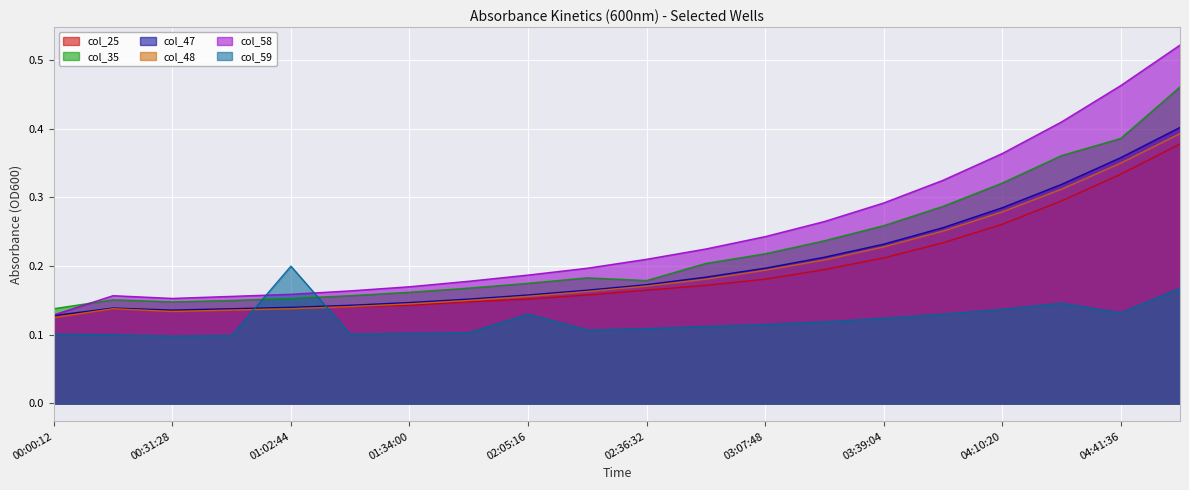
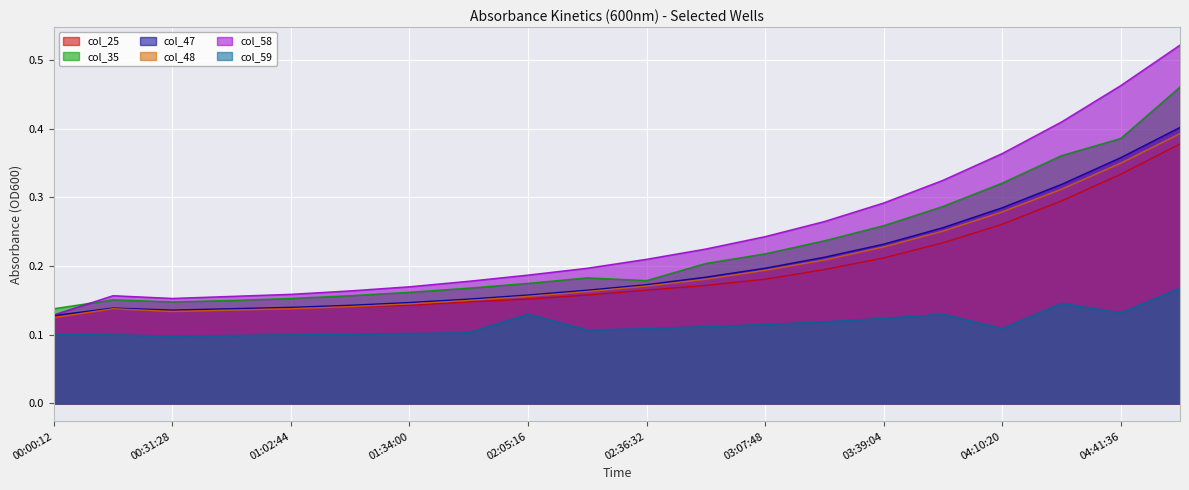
col_59, 01:02:44: 0.2 -> 0.1
col_59, 04:10:20: 0.14 -> 0.11
